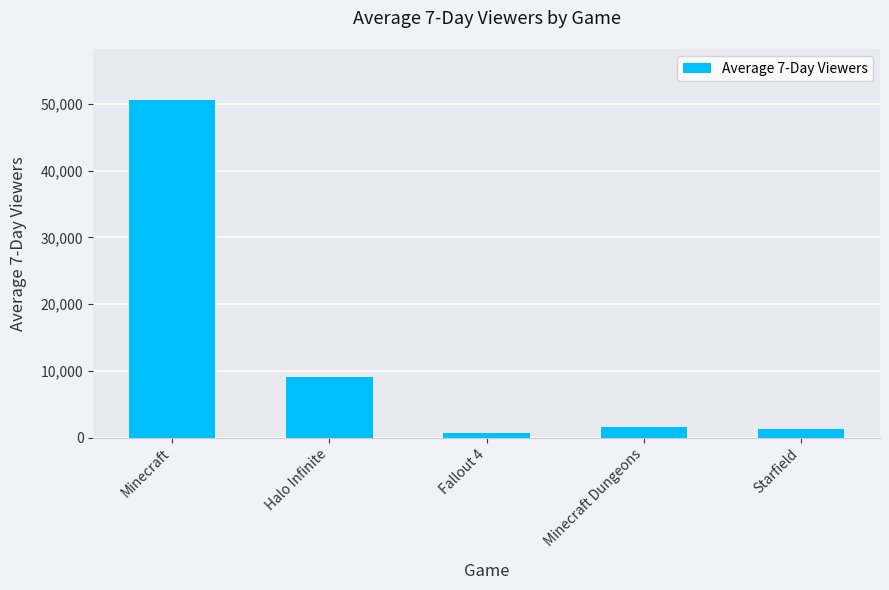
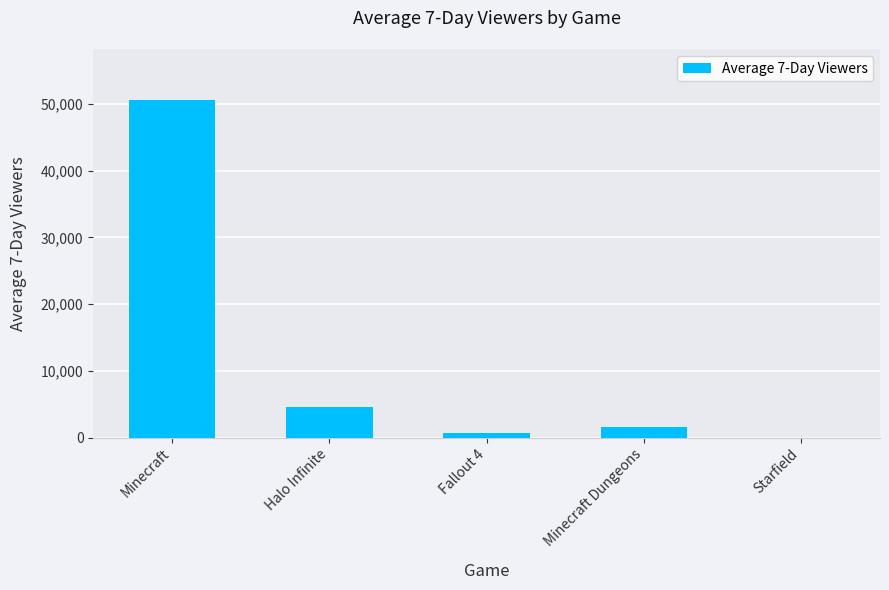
Halo Infinite: 9,000 -> 5,000
Starfield: 1,000 -> 0
